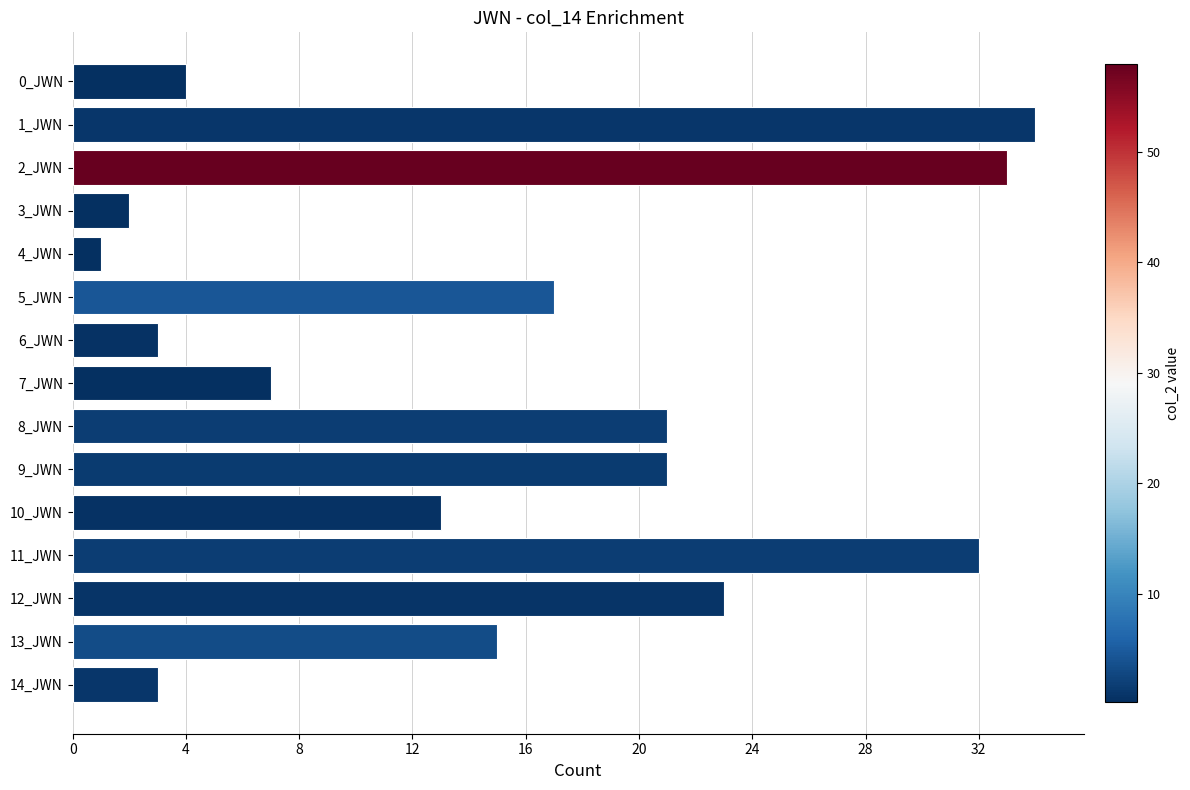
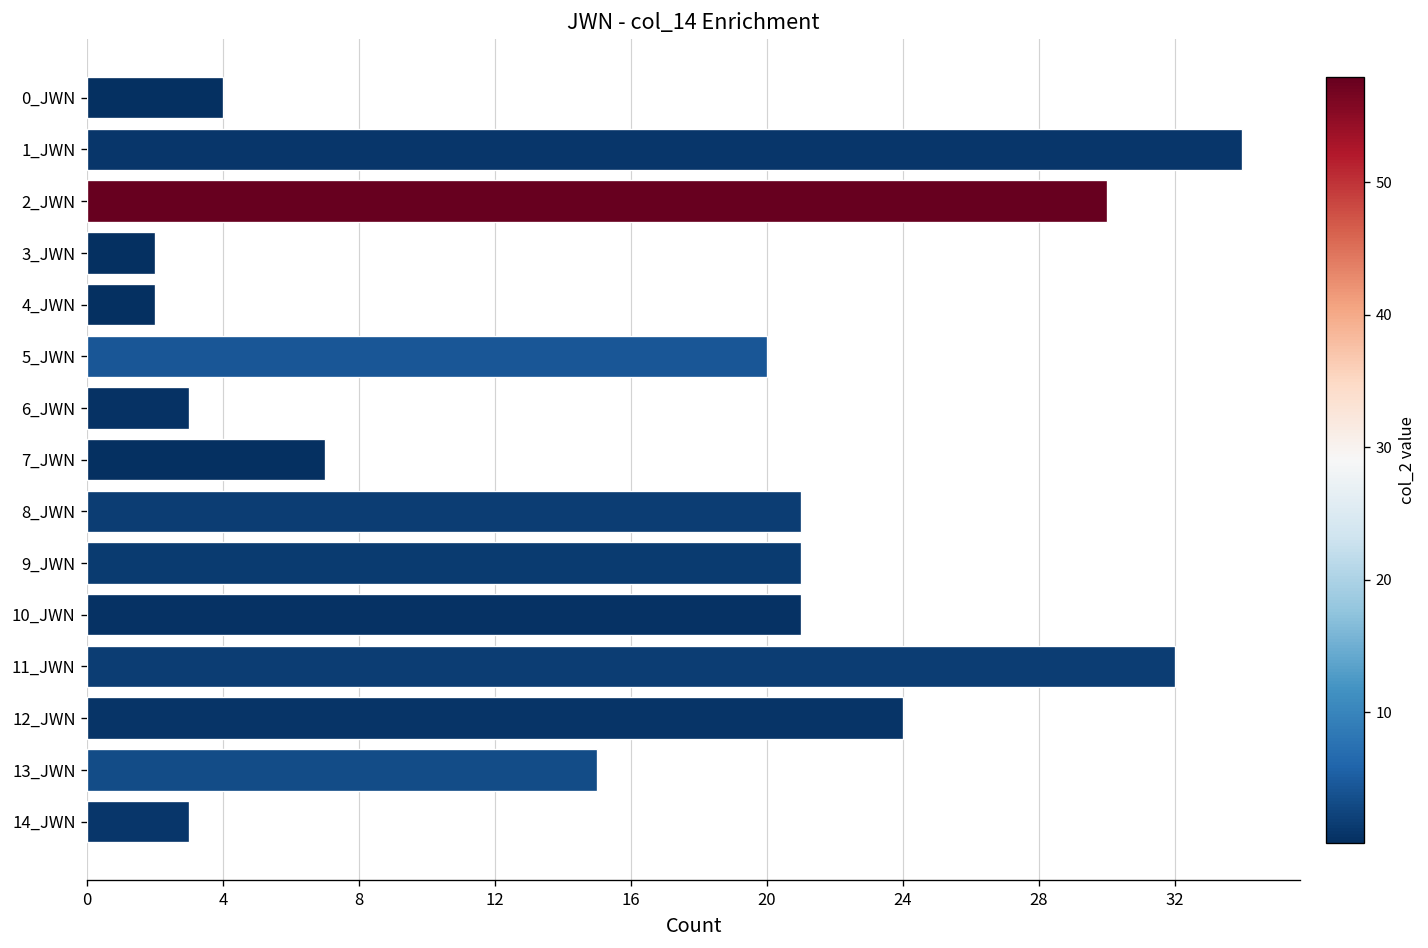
2_JWN: 33 -> 30
4_JWN: 1 -> 2
5_JWN: 17 -> 20
10_JWN: 13 -> 21
12_JWN: 23 -> 24
